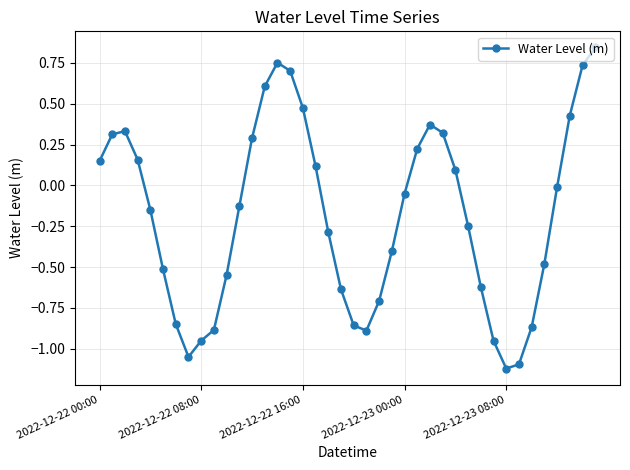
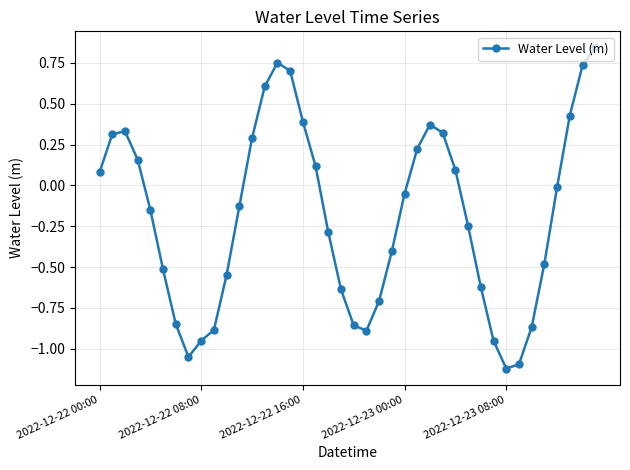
2022-12-22 00:00: 0.15 -> 0.08
2022-12-22 16:00: 0.47 -> 0.39
